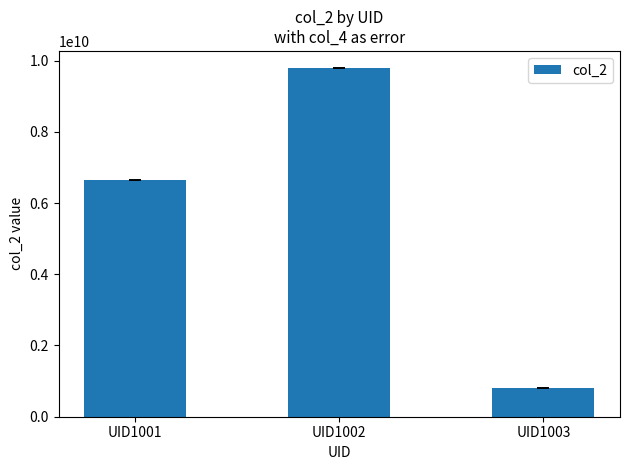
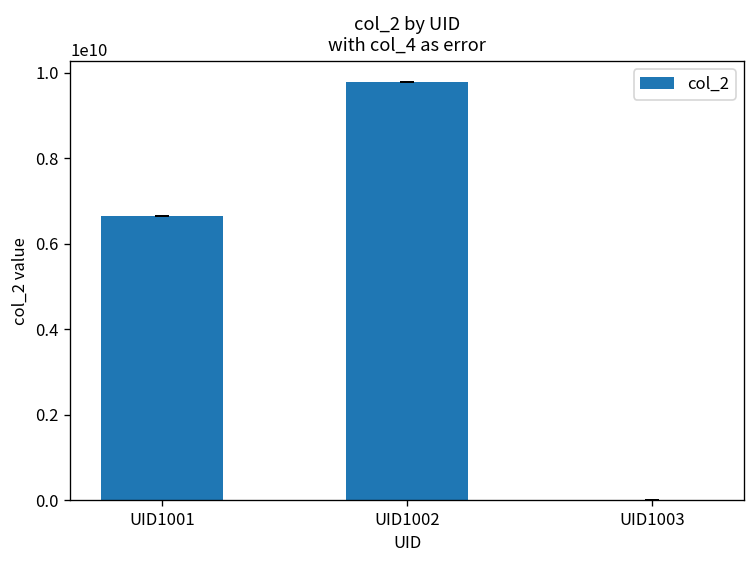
UID1003: 800000000 -> 0
